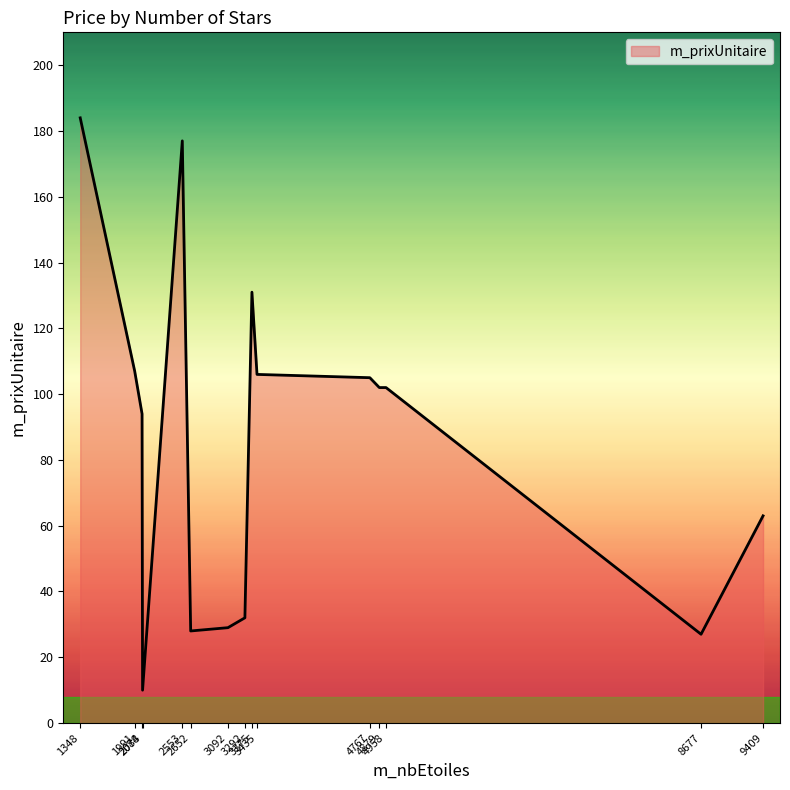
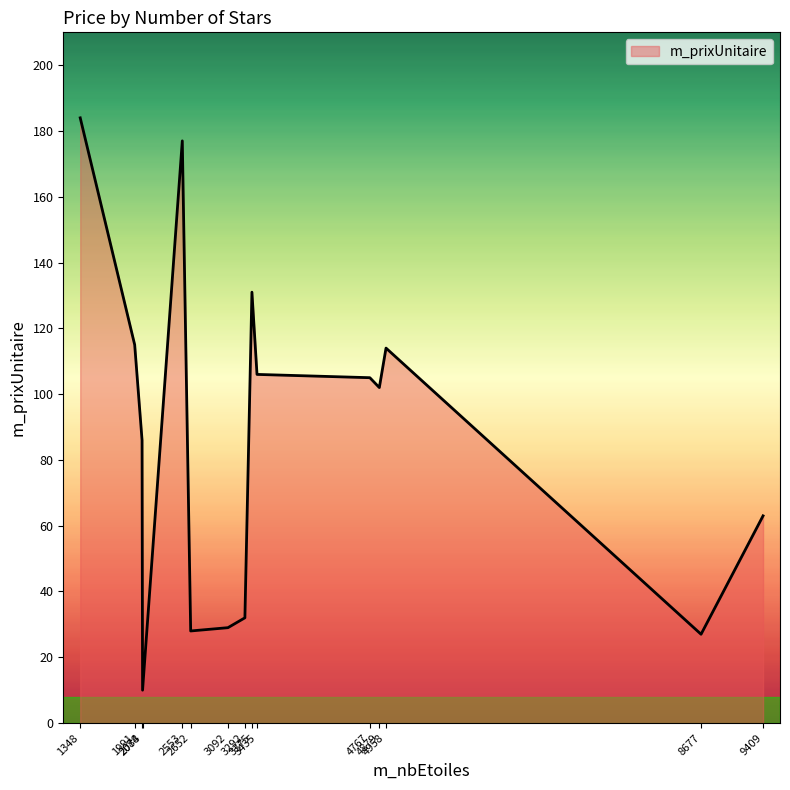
1991: 107 -> 115
2078: 94 -> 86
4958: 102 -> 114
